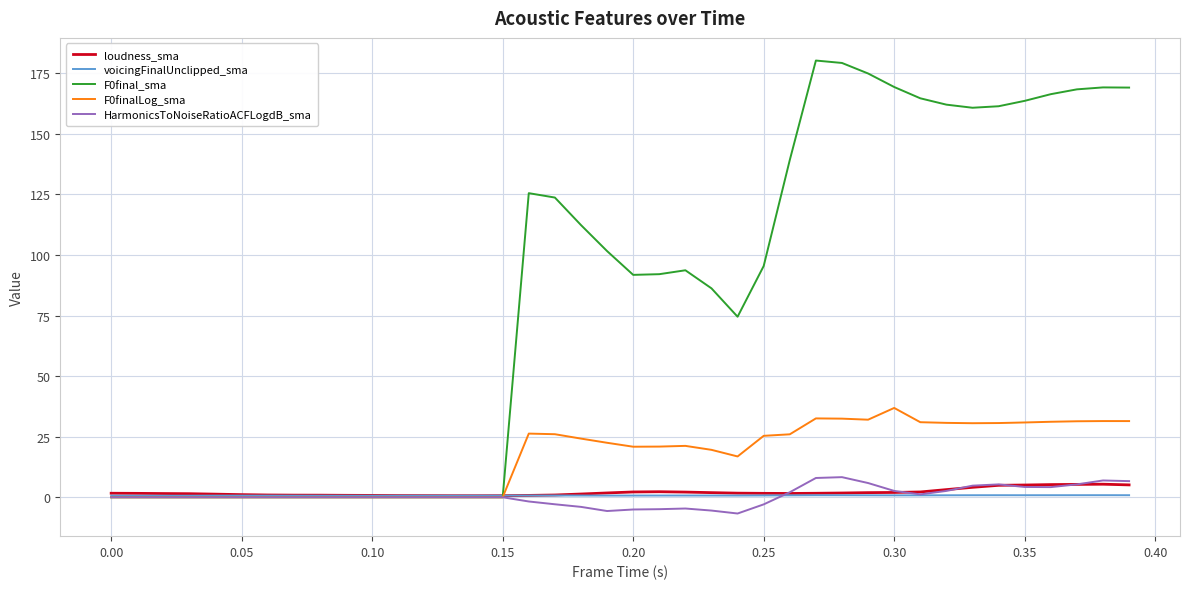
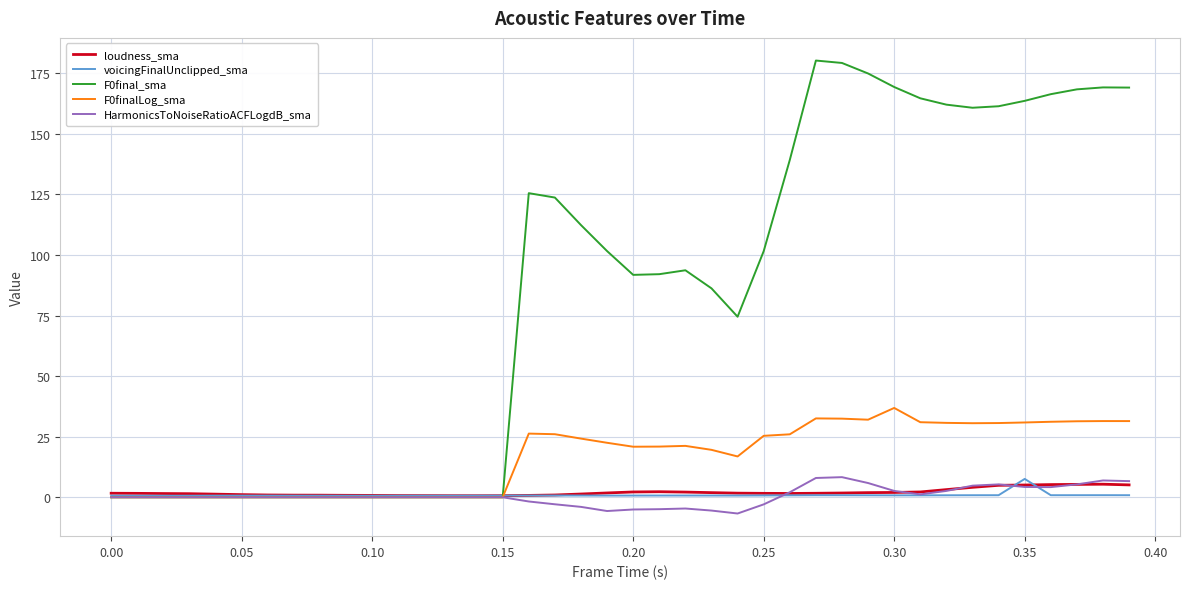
F0final_sma, 0.25: 95 -> 102
voicingFinalUnclipped_sma, 0.35: 1 -> 8
